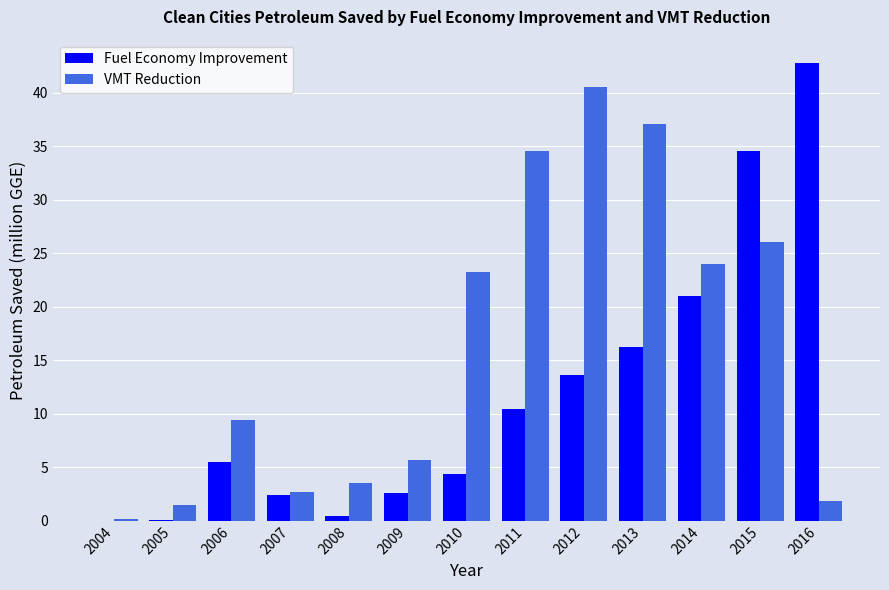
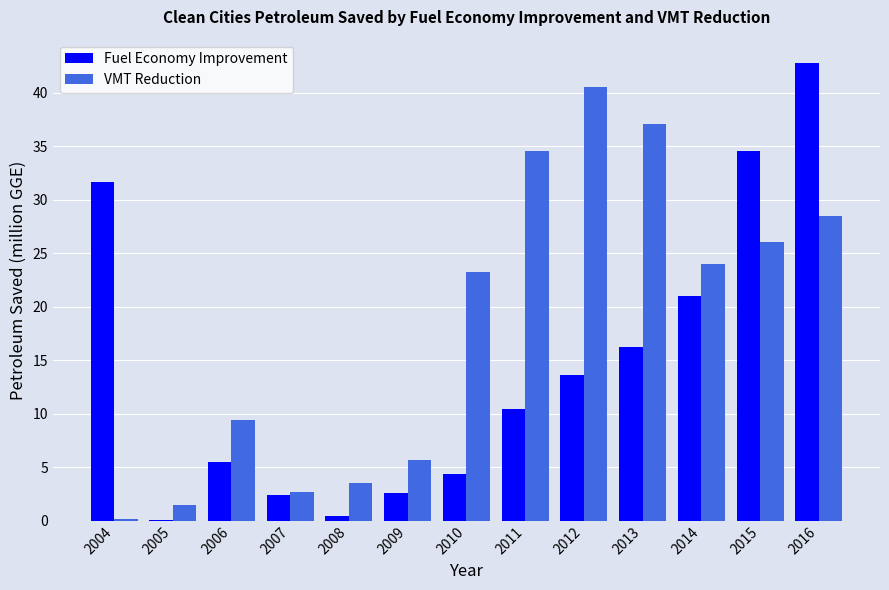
Fuel Economy Improvement, 2004: 0.0 -> 31.7
VMT Reduction, 2016: 1.8 -> 28.5
